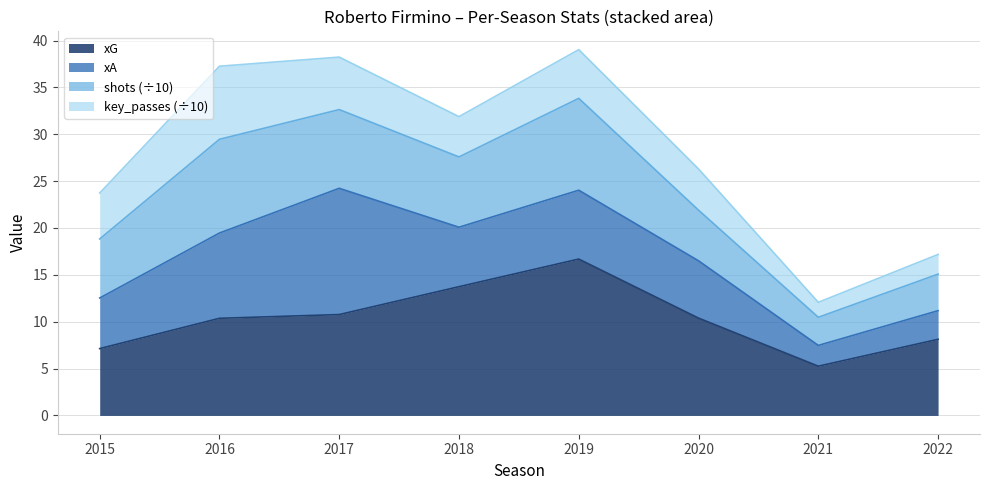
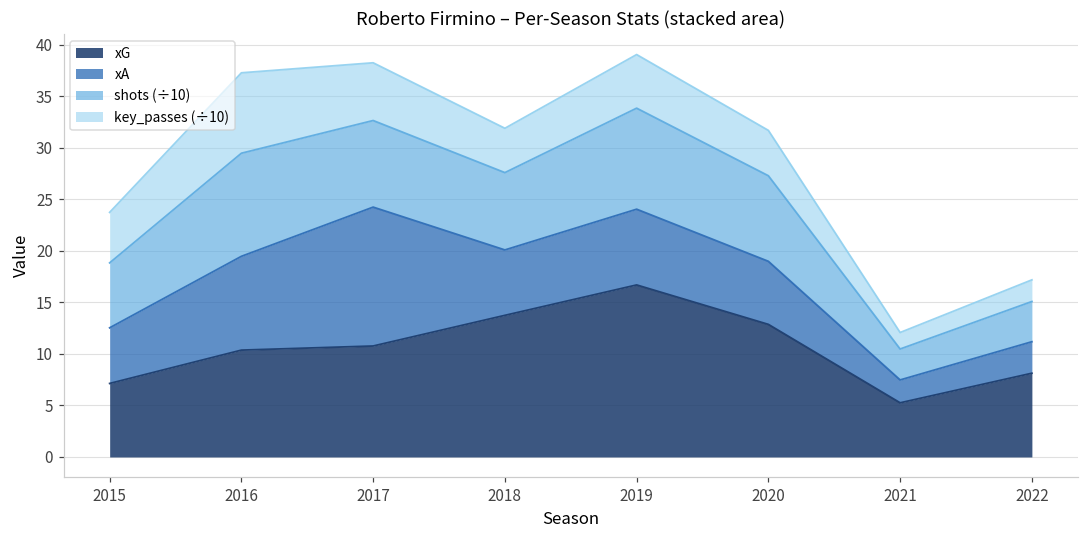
xG, 2020: 10 -> 13
shots (÷10), 2020: 5 -> 8
